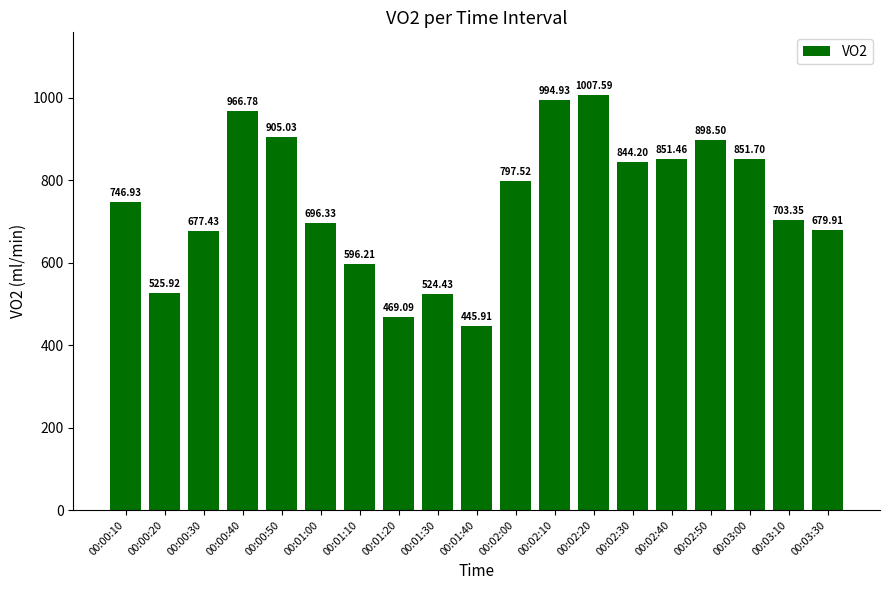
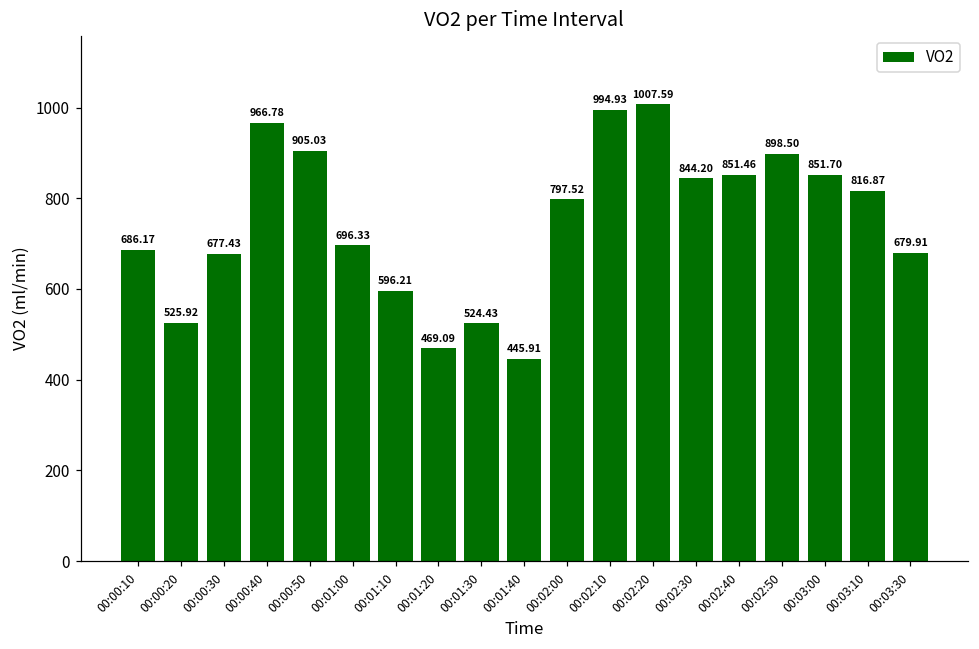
00:00:10: 746.93 -> 686.17
00:03:10: 703.35 -> 816.87
